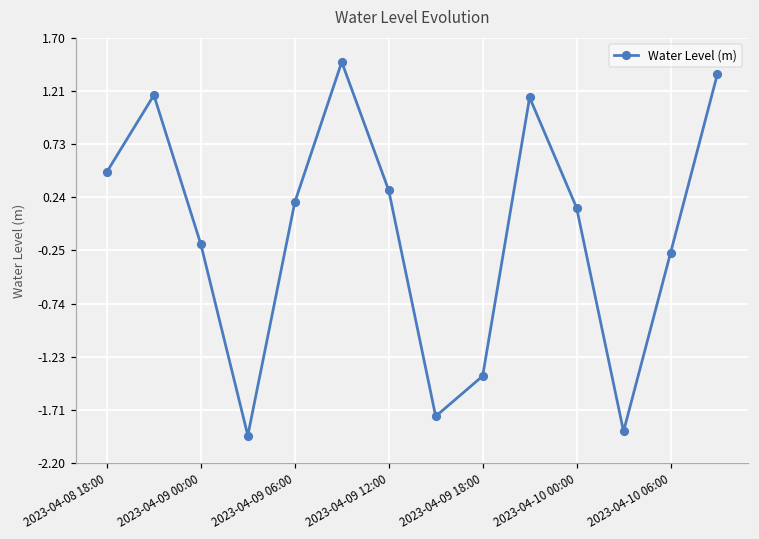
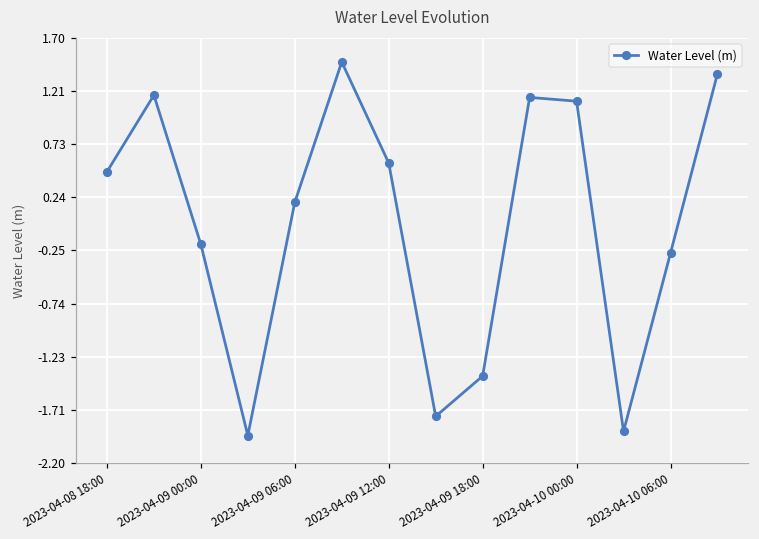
2023-04-09 12:00: 0.3 -> 0.6
2023-04-10 00:00: 0.1 -> 1.1
